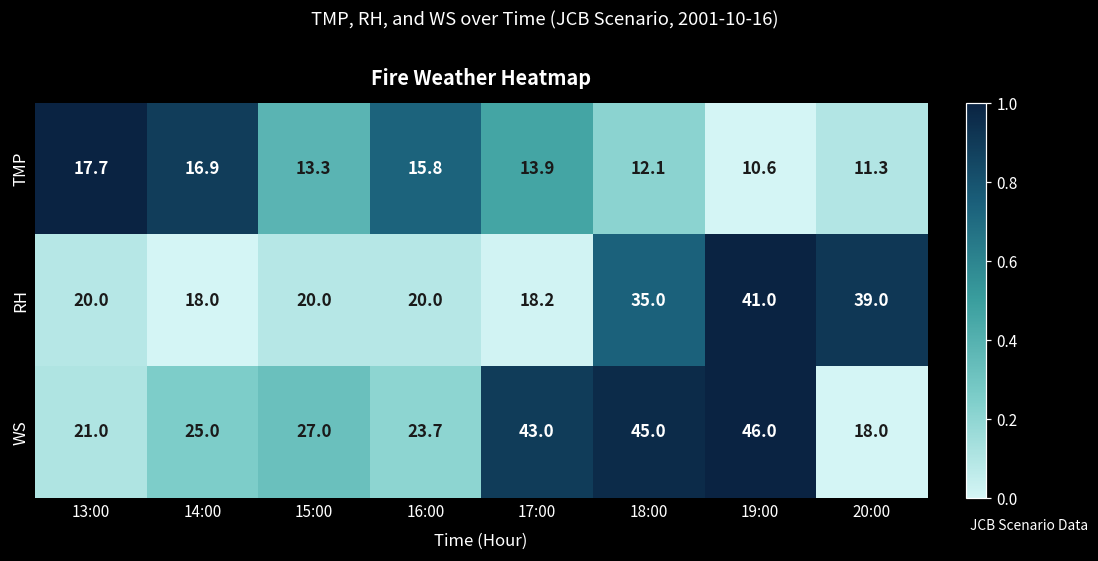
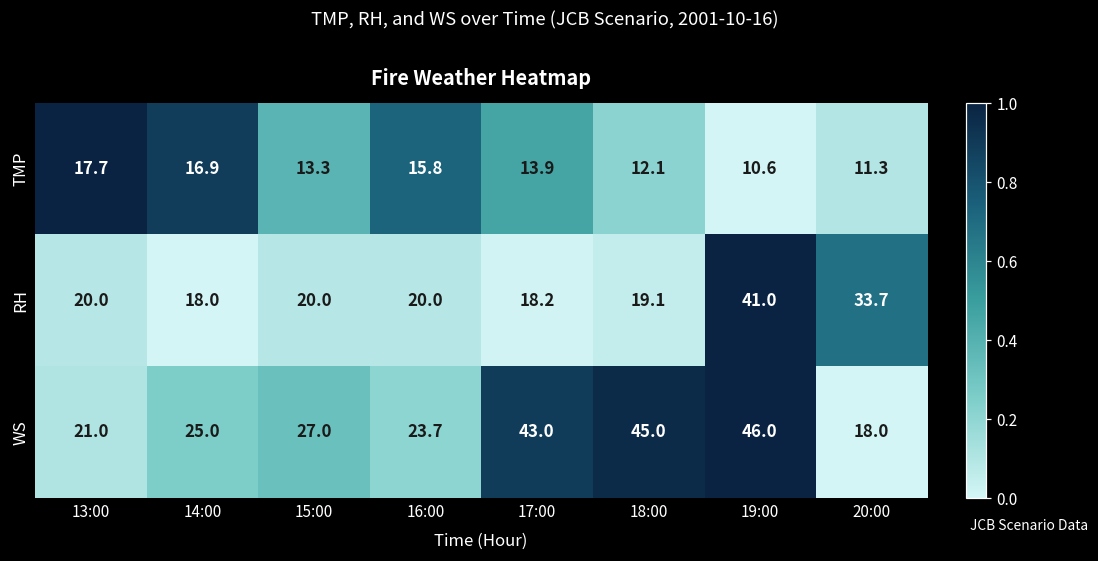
RH, 18:00: 35.0 -> 19.1
RH, 20:00: 39.0 -> 33.7
